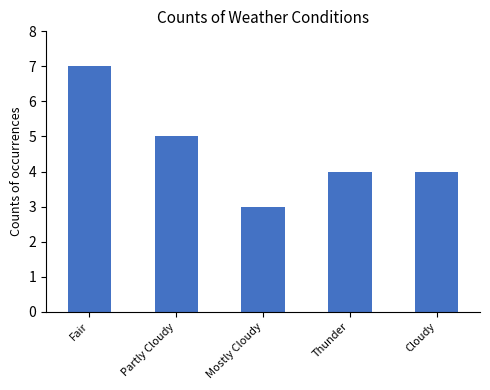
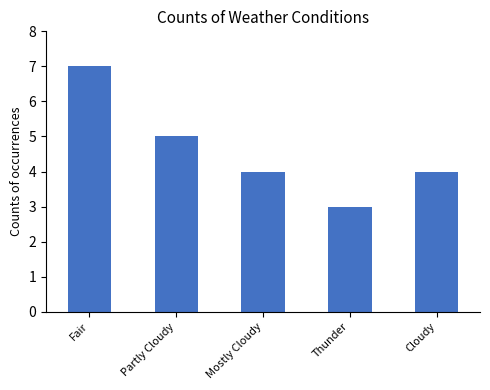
Mostly Cloudy: 3 -> 4
Thunder: 4 -> 3
